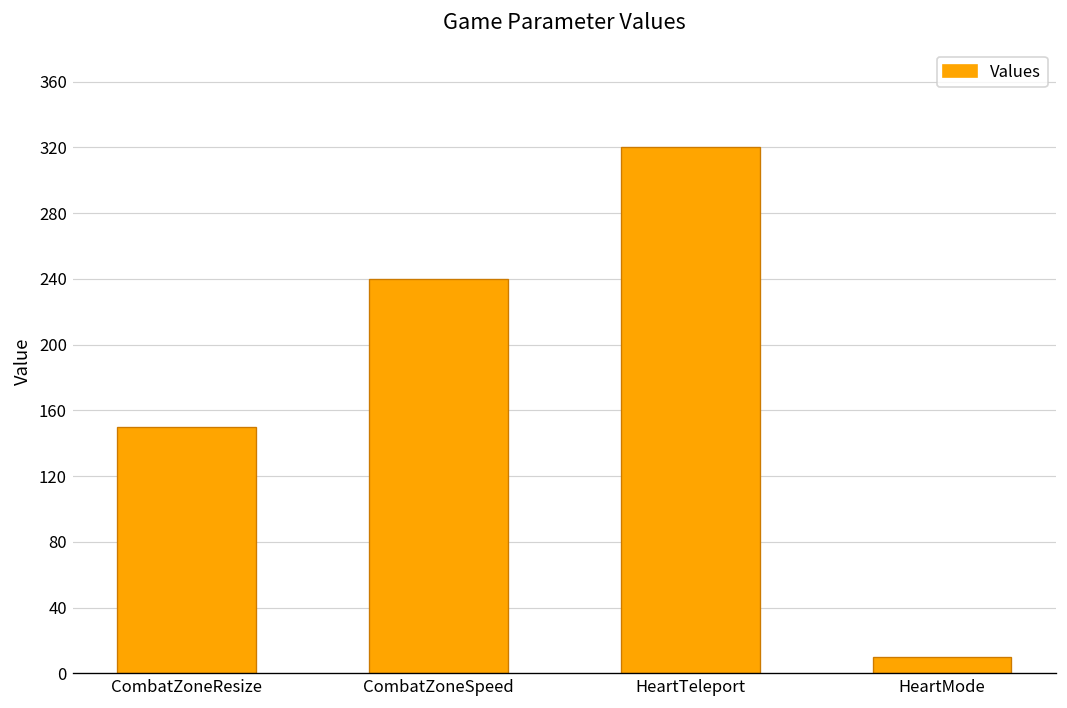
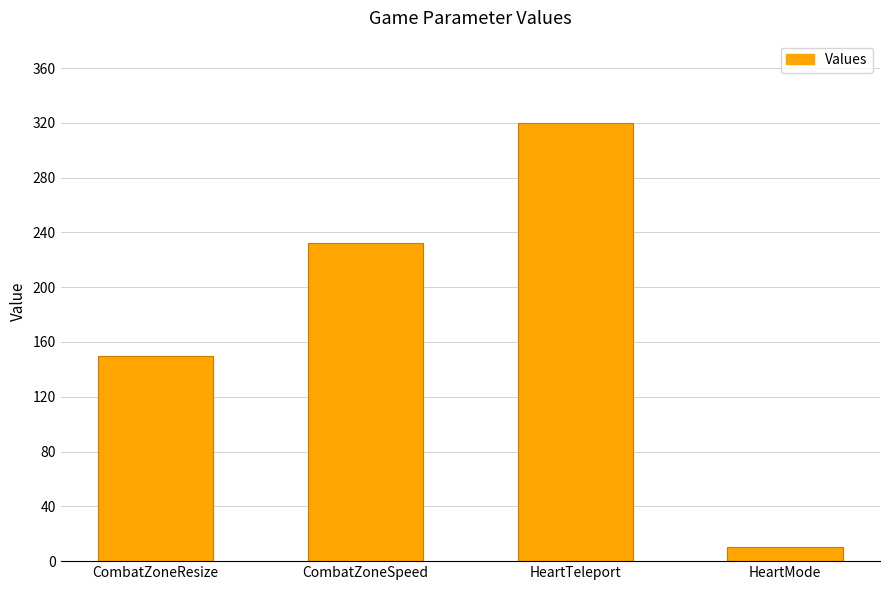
CombatZoneSpeed: 240 -> 232
